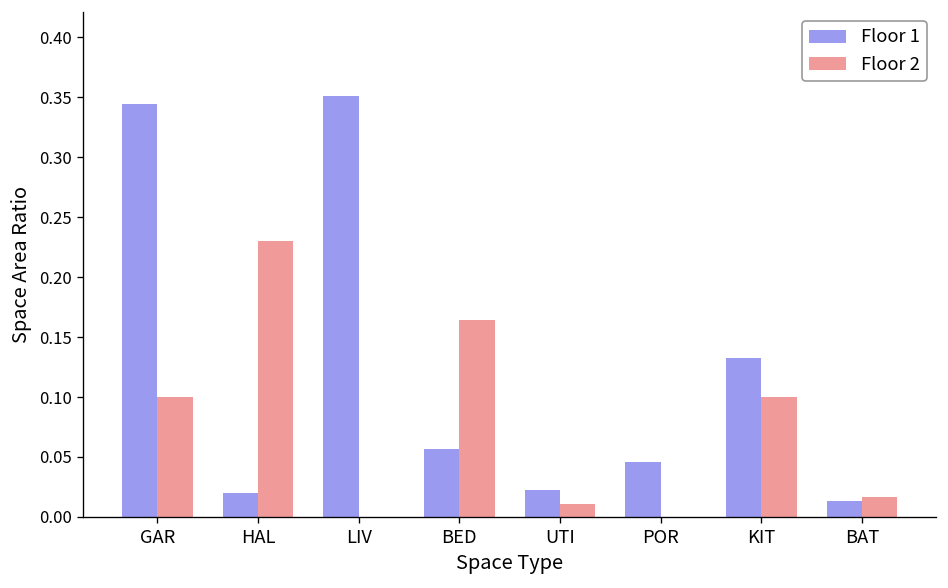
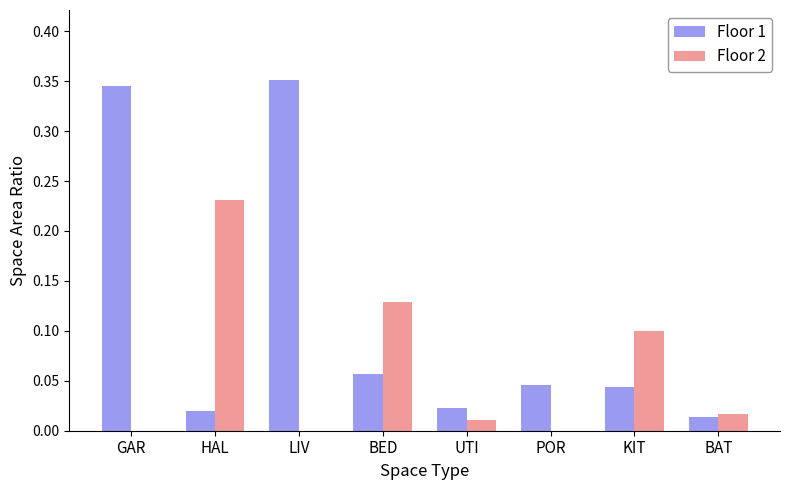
Floor 2, GAR: 0.1 -> 0.0
Floor 2, BED: 0.16 -> 0.13
Floor 1, KIT: 0.13 -> 0.04
